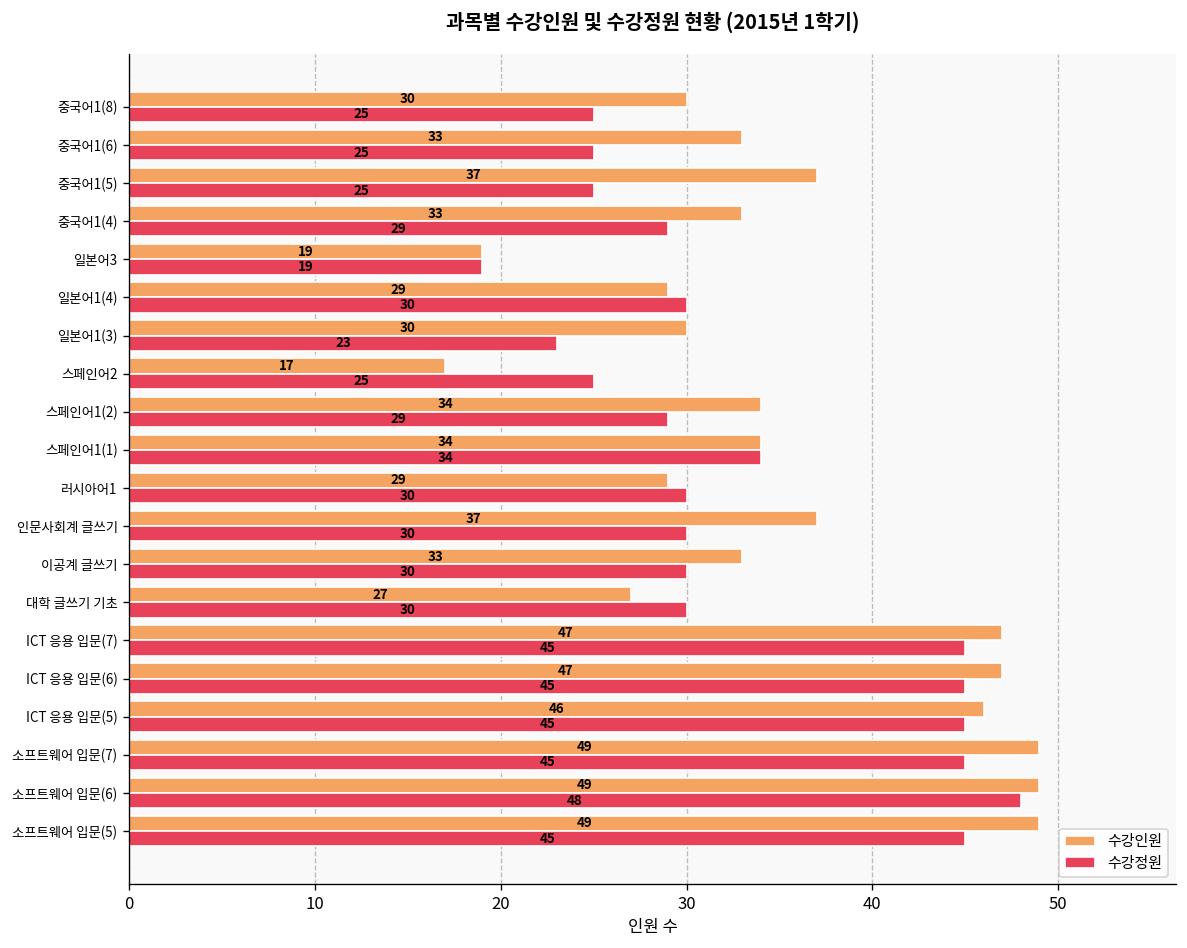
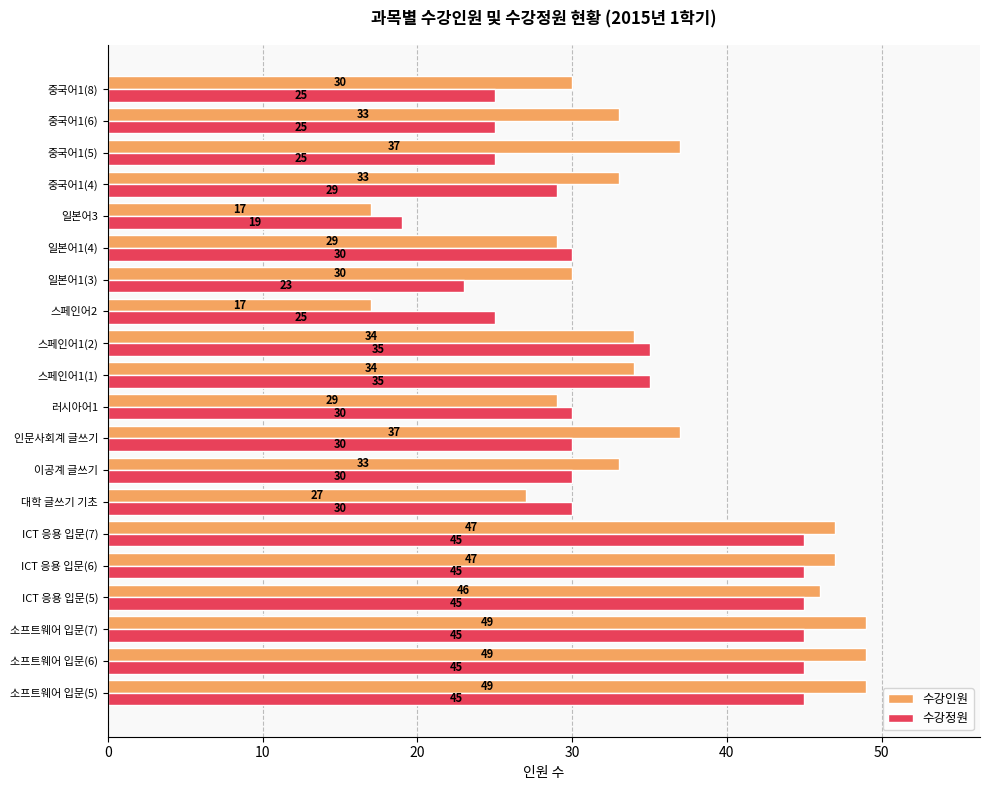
수강인원, 일본어3: 19 -> 17
수강정원, 스페인어1(2): 29 -> 35
수강정원, 스페인어1(1): 34 -> 35
수강정원, 소프트웨어 입문(6): 48 -> 45
